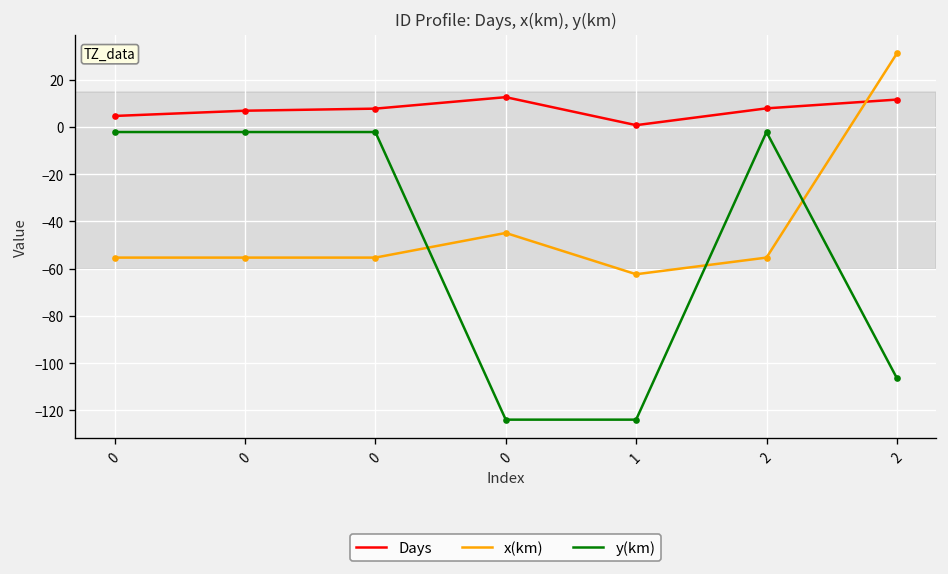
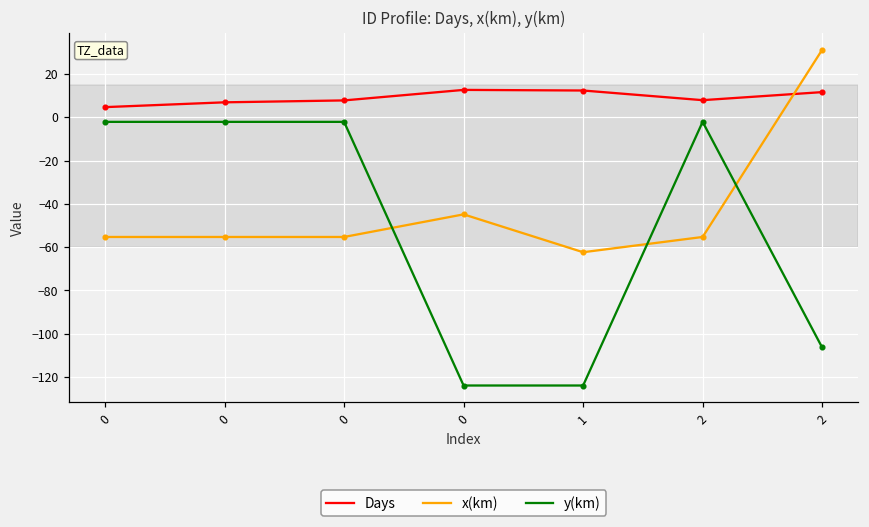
Days, 1: 1 -> 12
